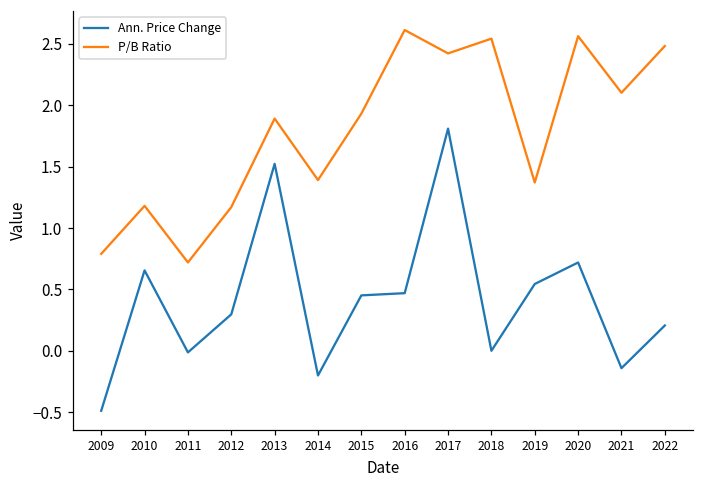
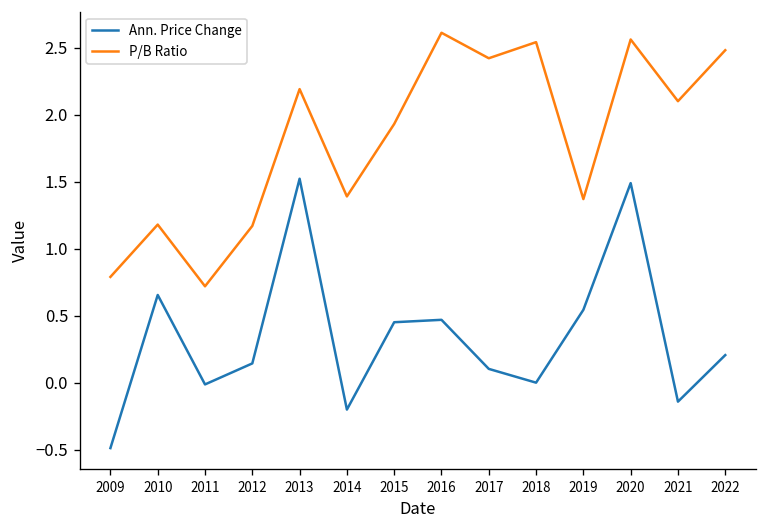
Ann. Price Change, 2012: 0.30 -> 0.15
P/B Ratio, 2013: 1.89 -> 2.19
Ann. Price Change, 2017: 1.81 -> 0.10
Ann. Price Change, 2020: 0.72 -> 1.49
